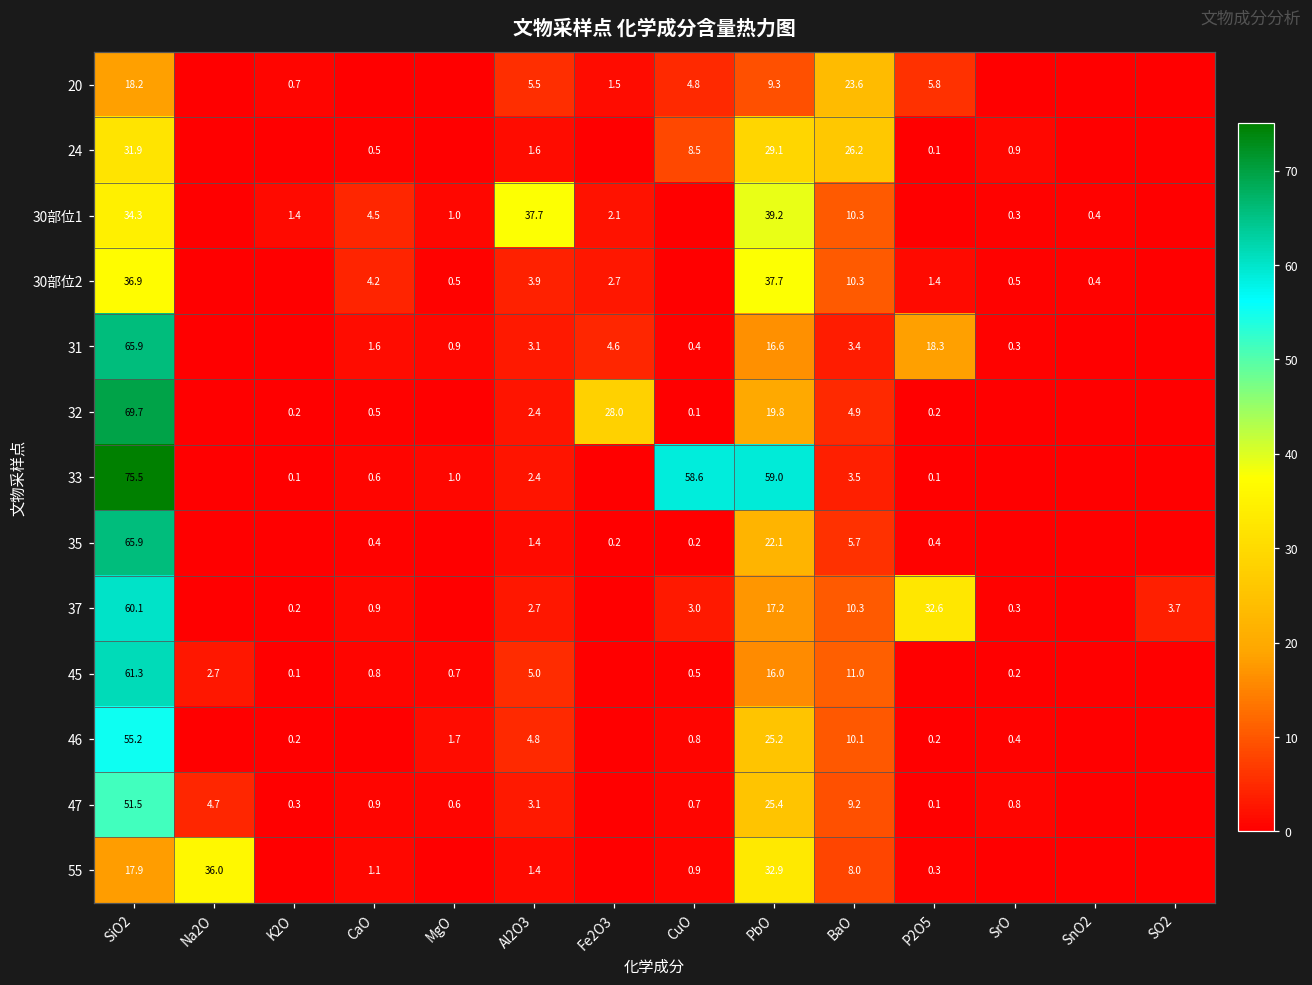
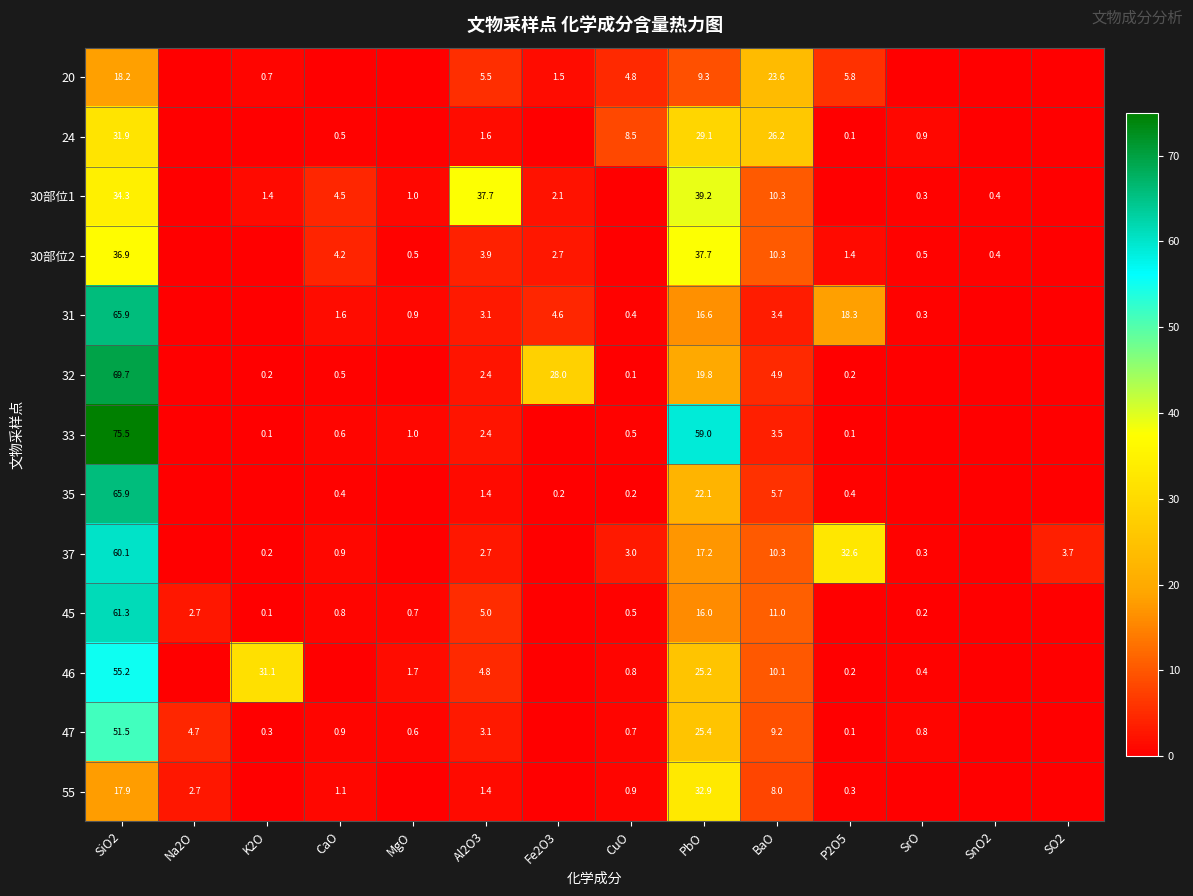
33, CuO: 58.6 -> 0.5
46, K2O: 0.2 -> 31.1
55, Na2O: 36.0 -> 2.7
